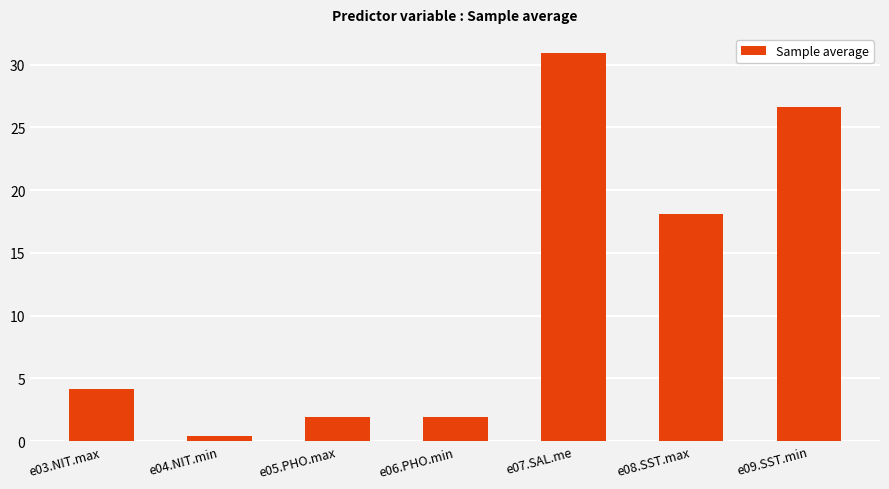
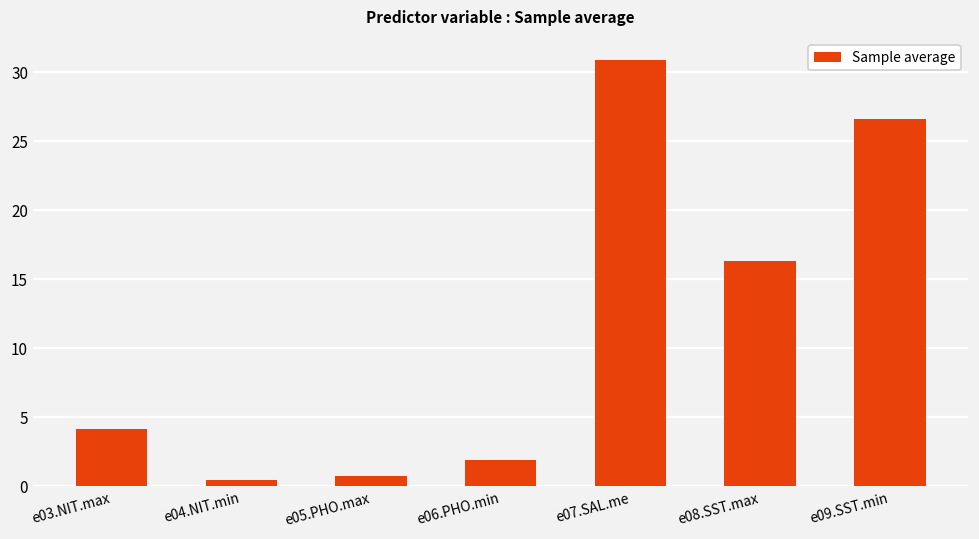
e05.PHO.max: 1.9 -> 0.7
e08.SST.max: 18.1 -> 16.3
